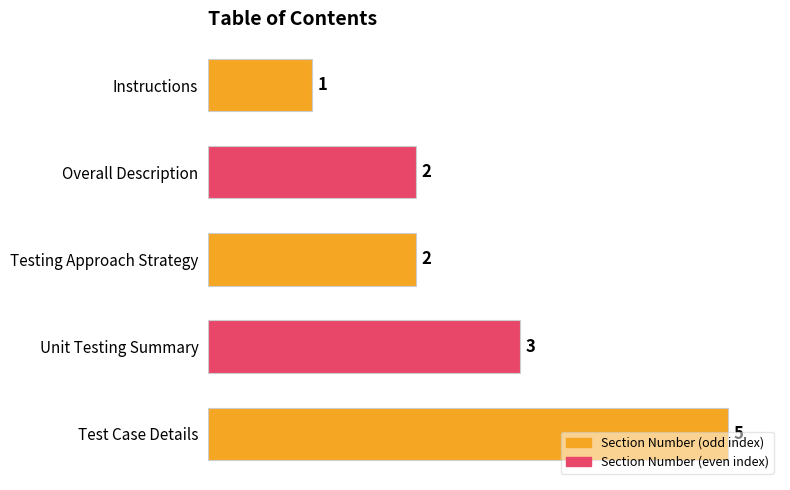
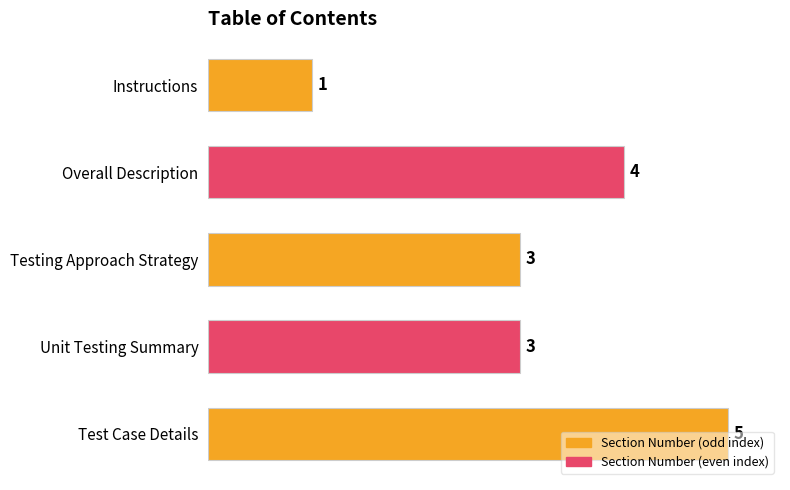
Overall Description: 2 -> 4
Testing Approach Strategy: 2 -> 3
